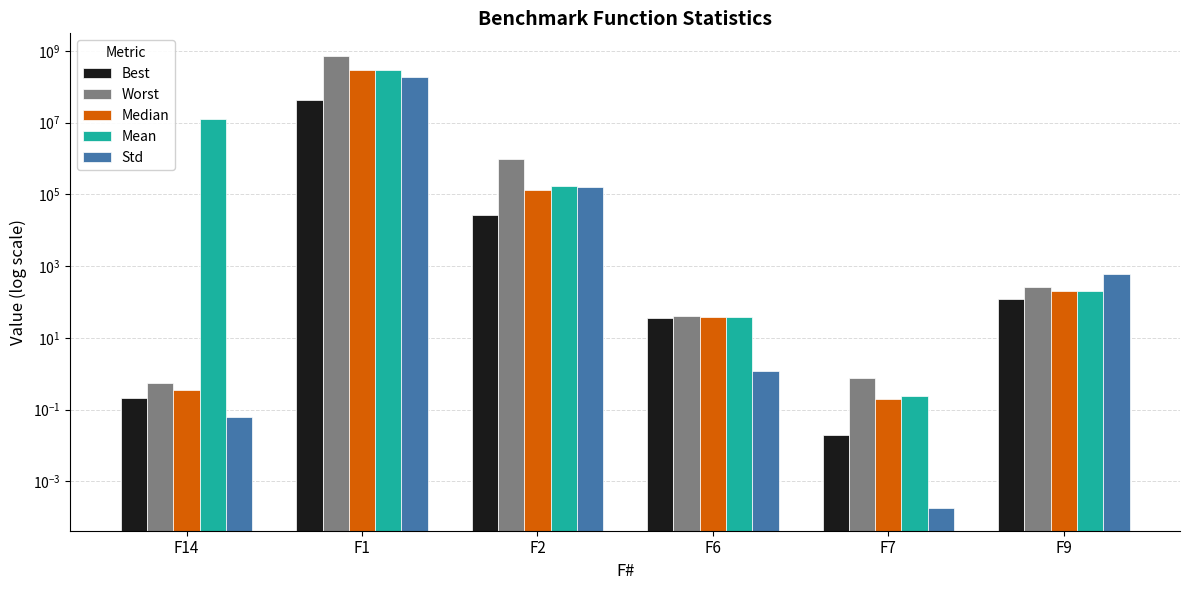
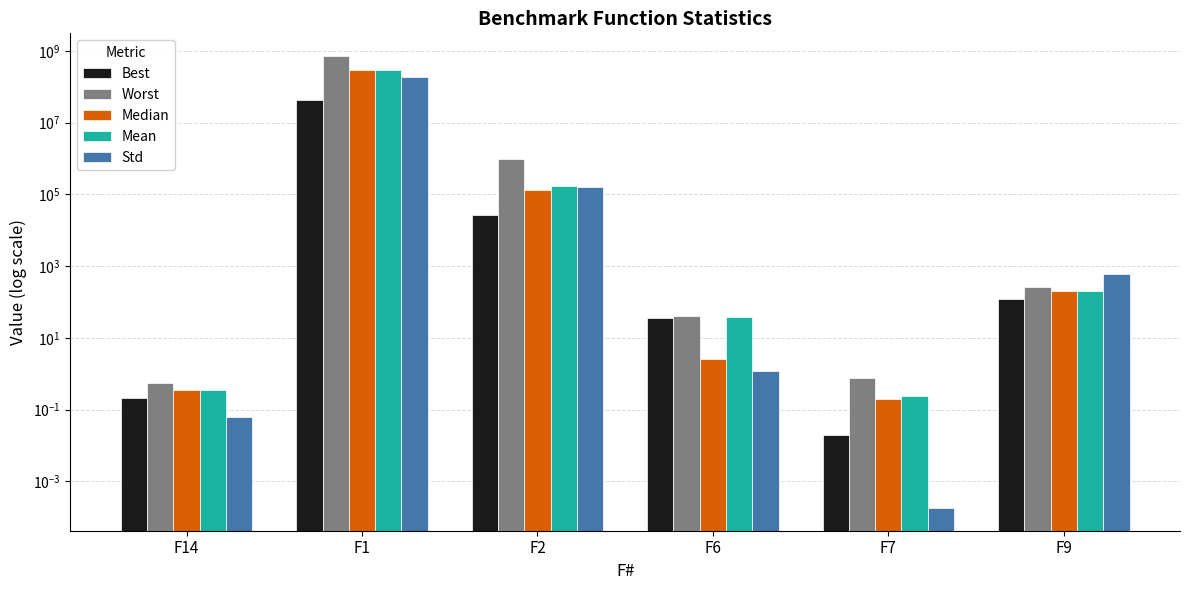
Mean, F14: 13000000 -> 0.4
Median, F6: 40 -> 3
